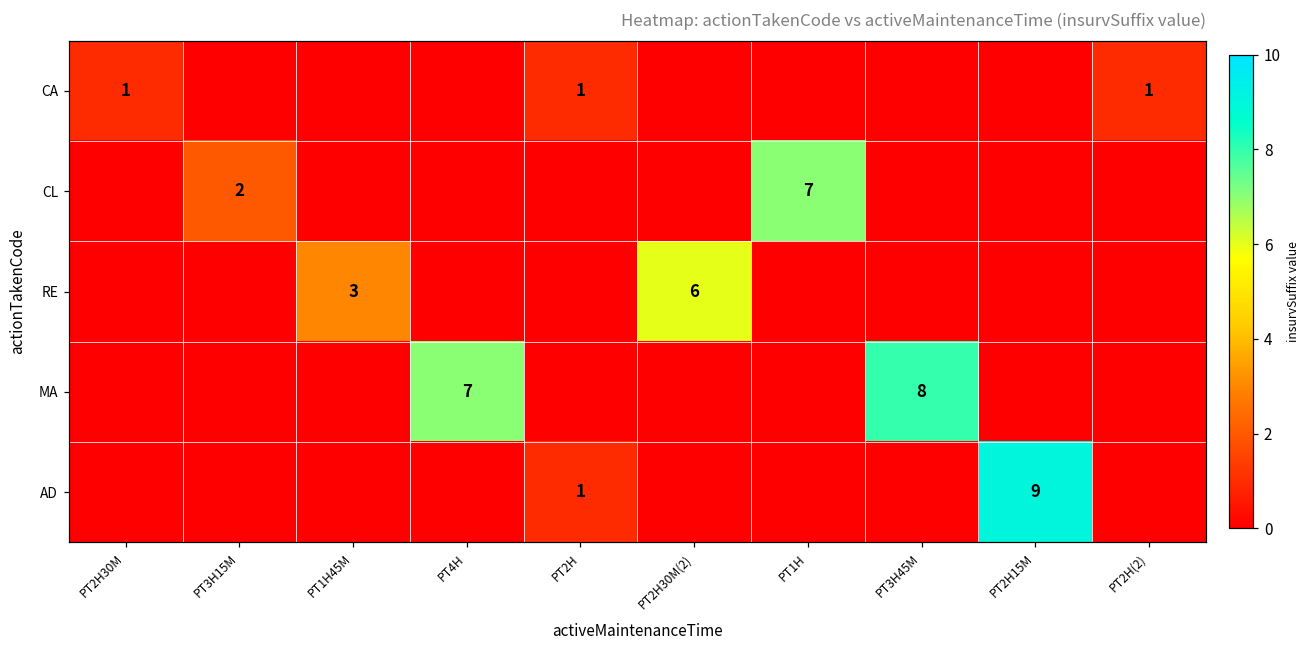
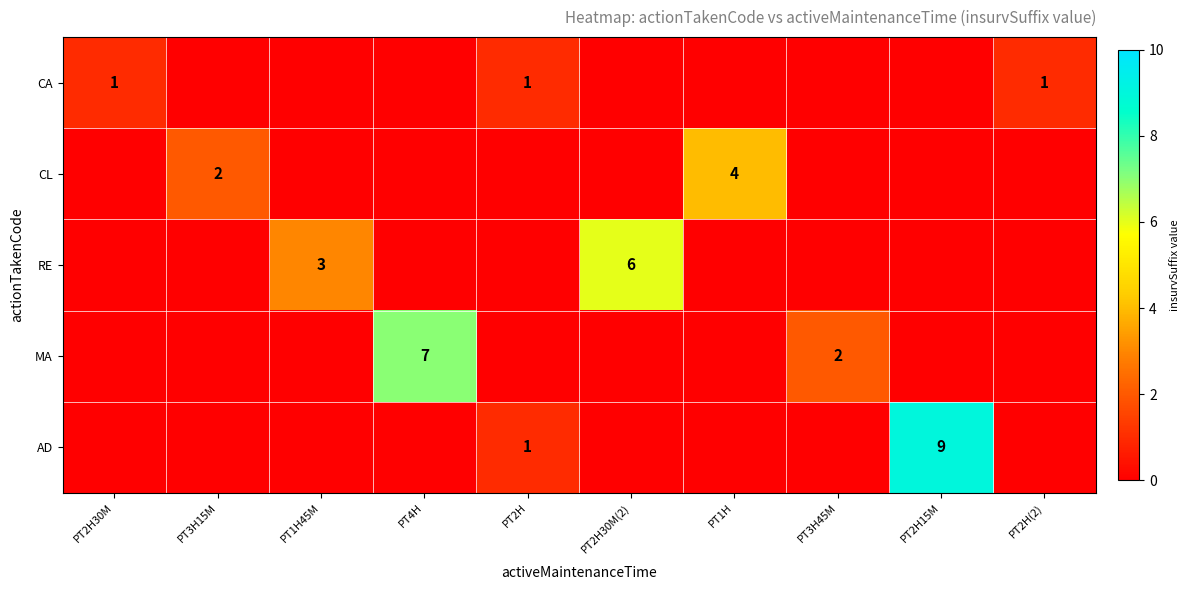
CL, PT1H: 7 -> 4
MA, PT3H45M: 8 -> 2
